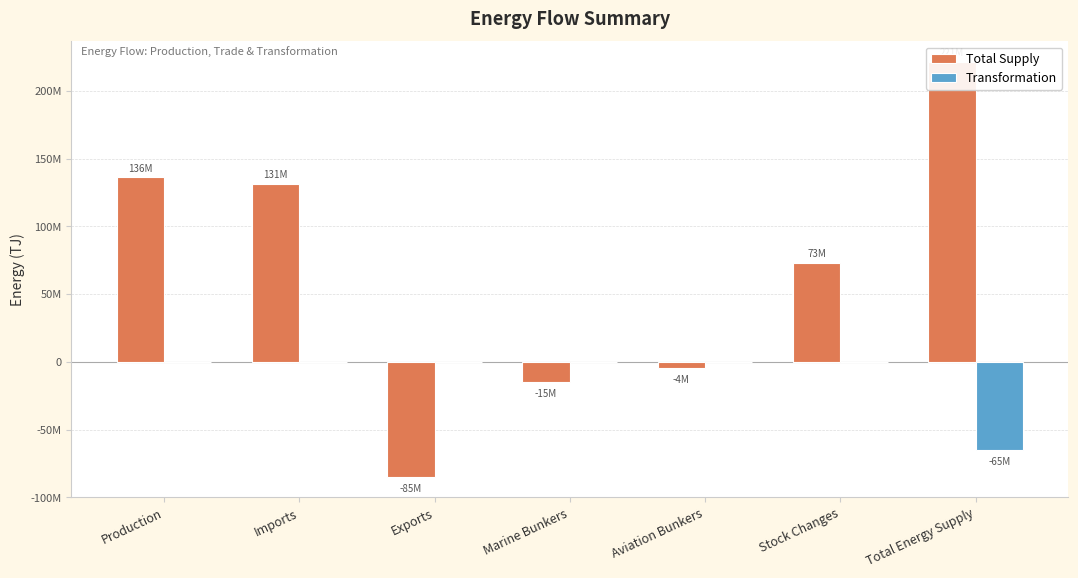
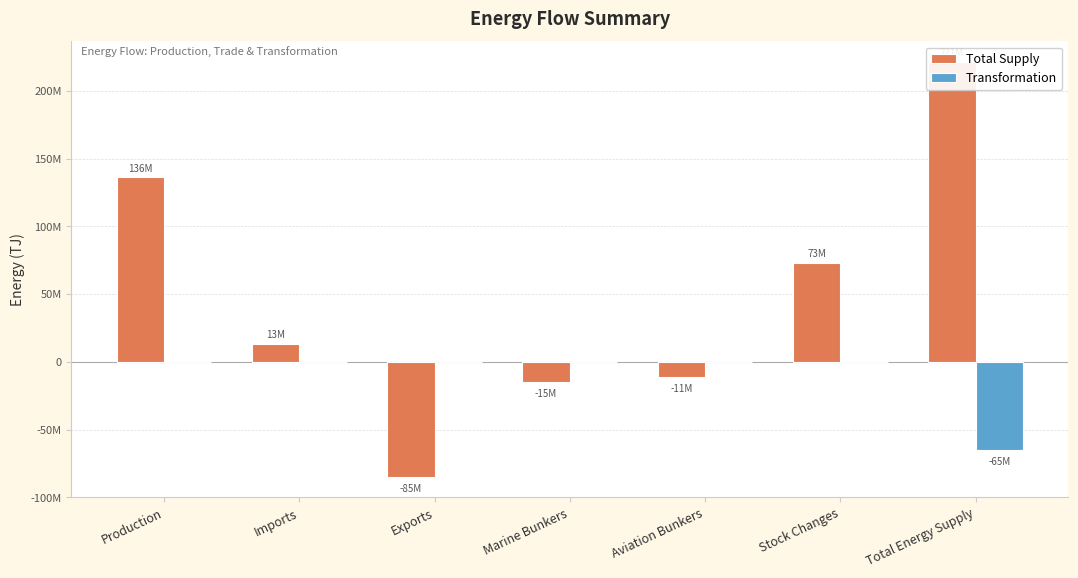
Total Supply, Imports: 131M -> 13M
Total Supply, Aviation Bunkers: -4M -> -11M
